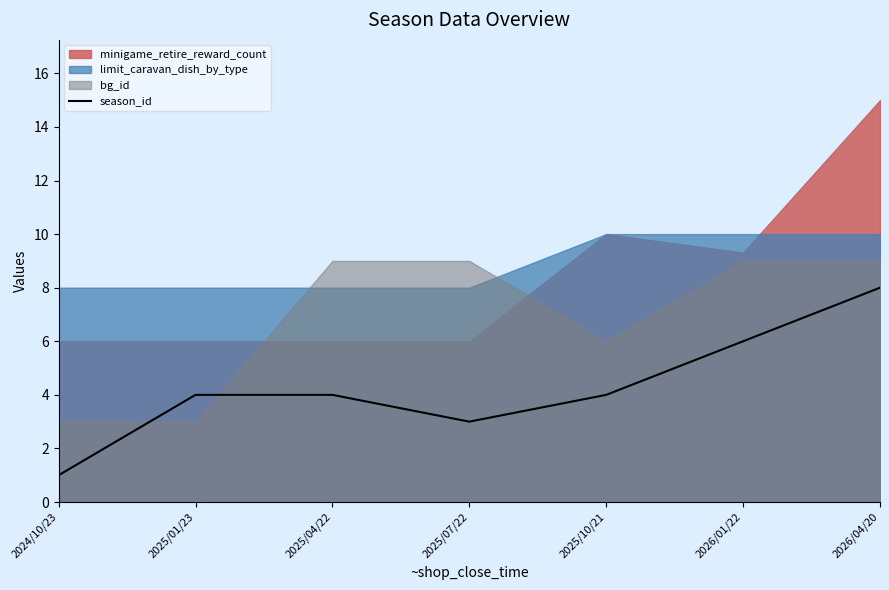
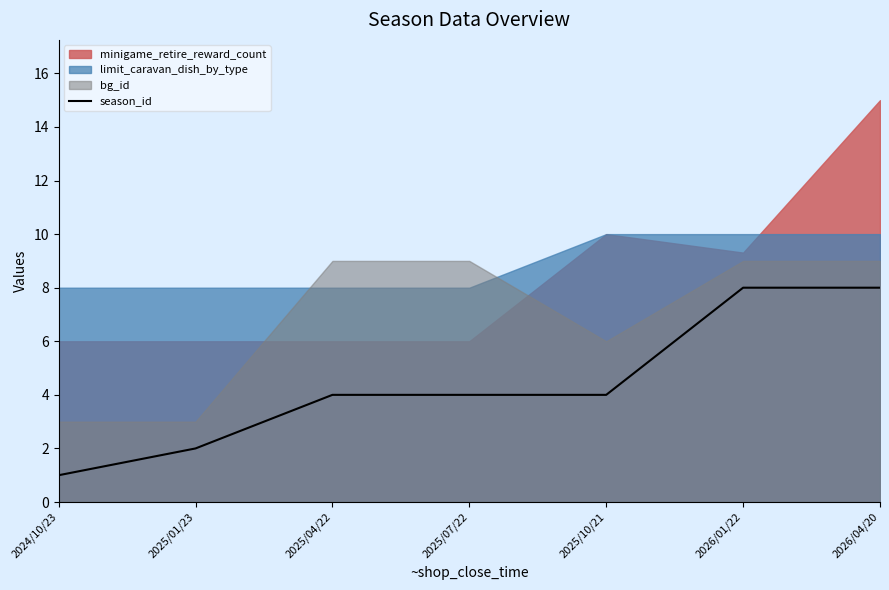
season_id, 2025/01/23: 4 -> 2
season_id, 2025/07/22: 3 -> 4
season_id, 2026/01/22: 6 -> 8
